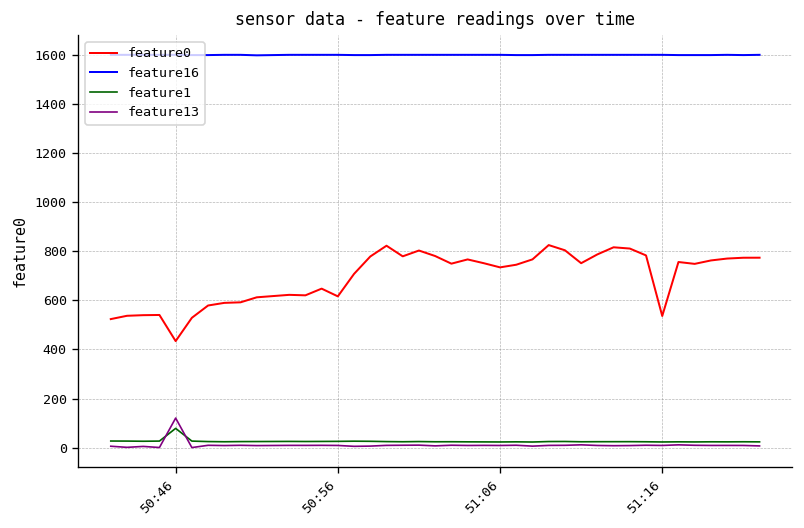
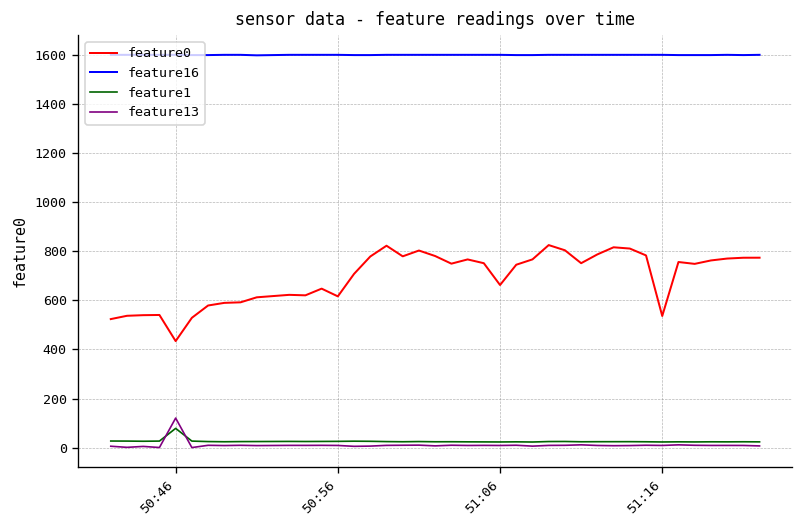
feature0, 51:06: 730 -> 660
